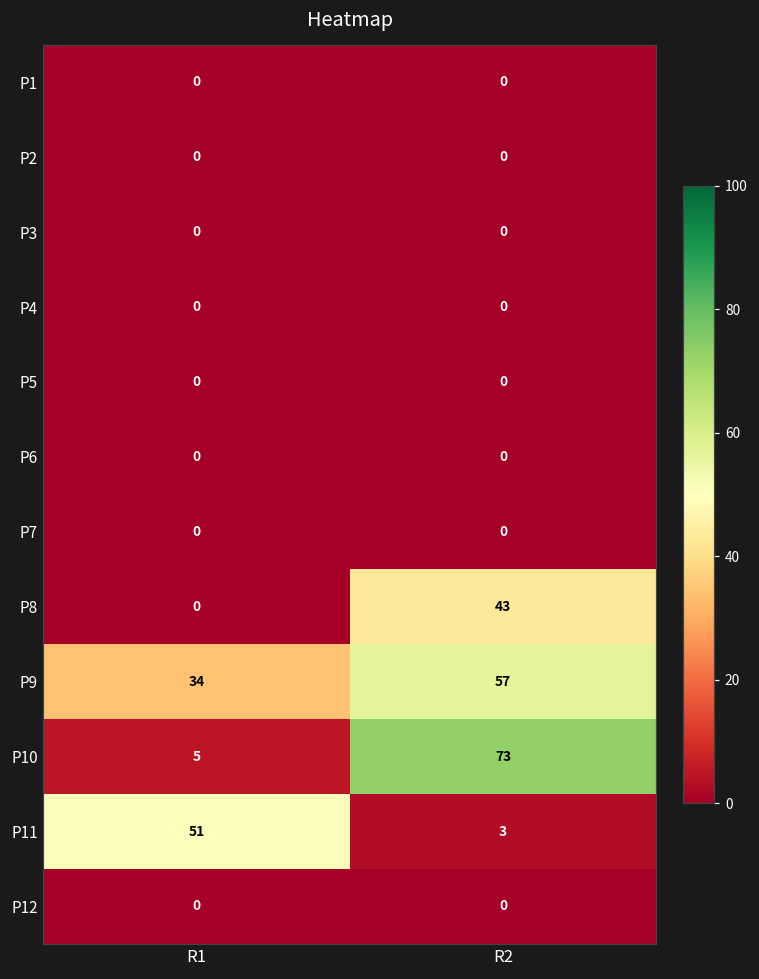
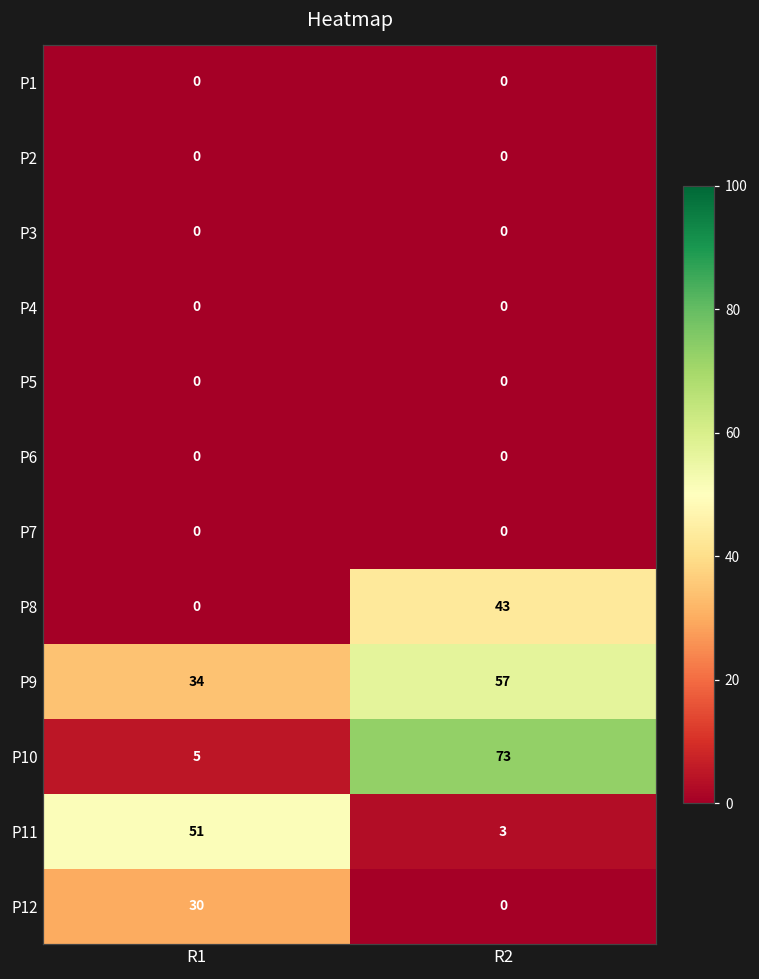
P12, R1: 0 -> 30
